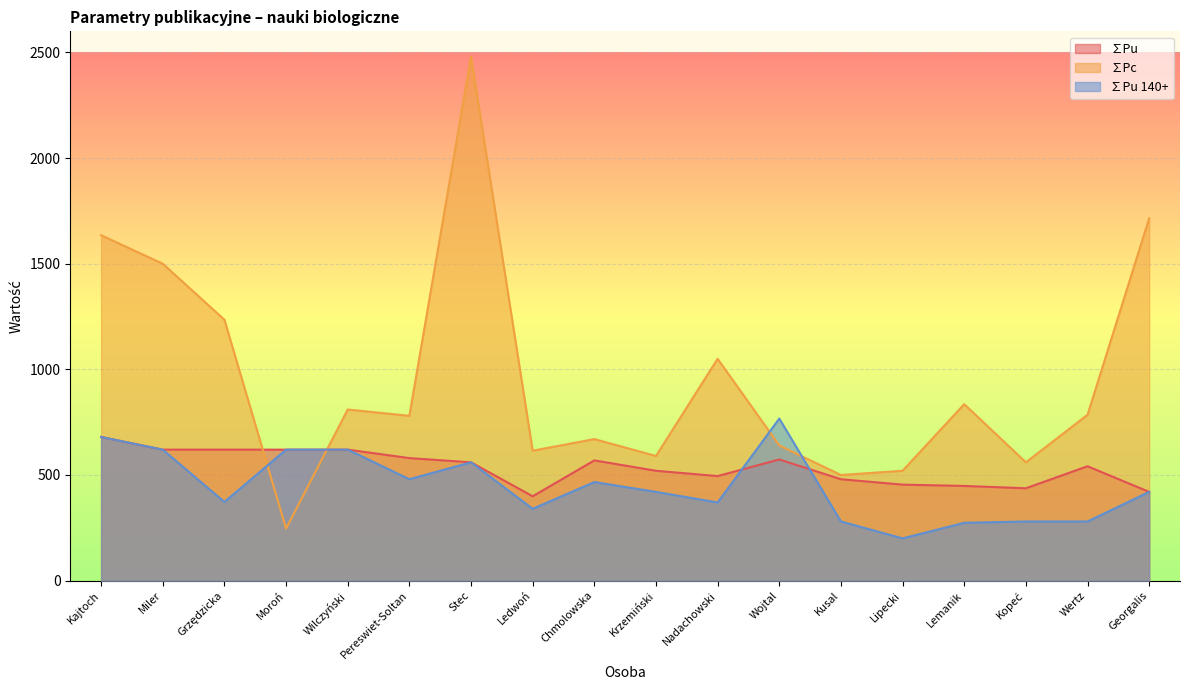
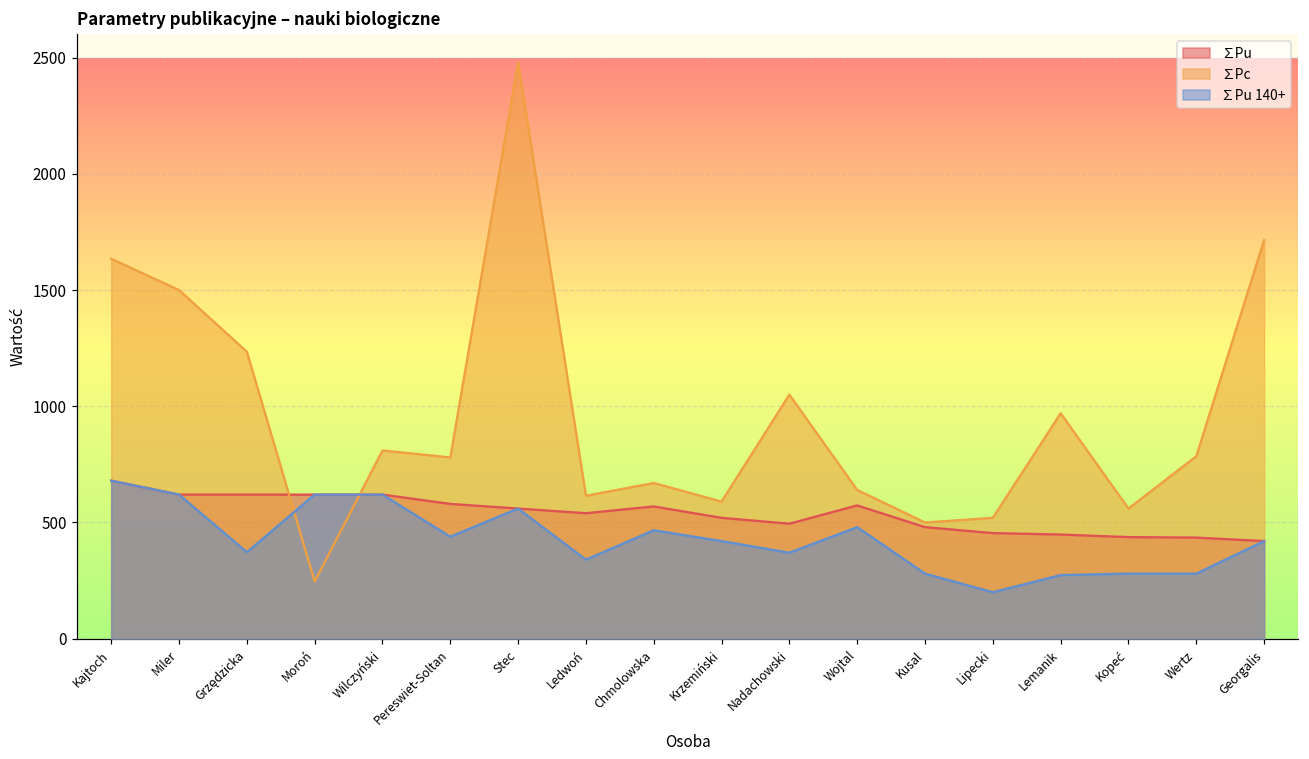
∑Pu 140+, Pereswiet-Soltan: 480 -> 440
∑Pu, Ledwoń: 400 -> 540
∑Pu 140+, Wojtal: 770 -> 480
∑Pc, Lemanik: 840 -> 970
∑Pu, Wertz: 540 -> 440
